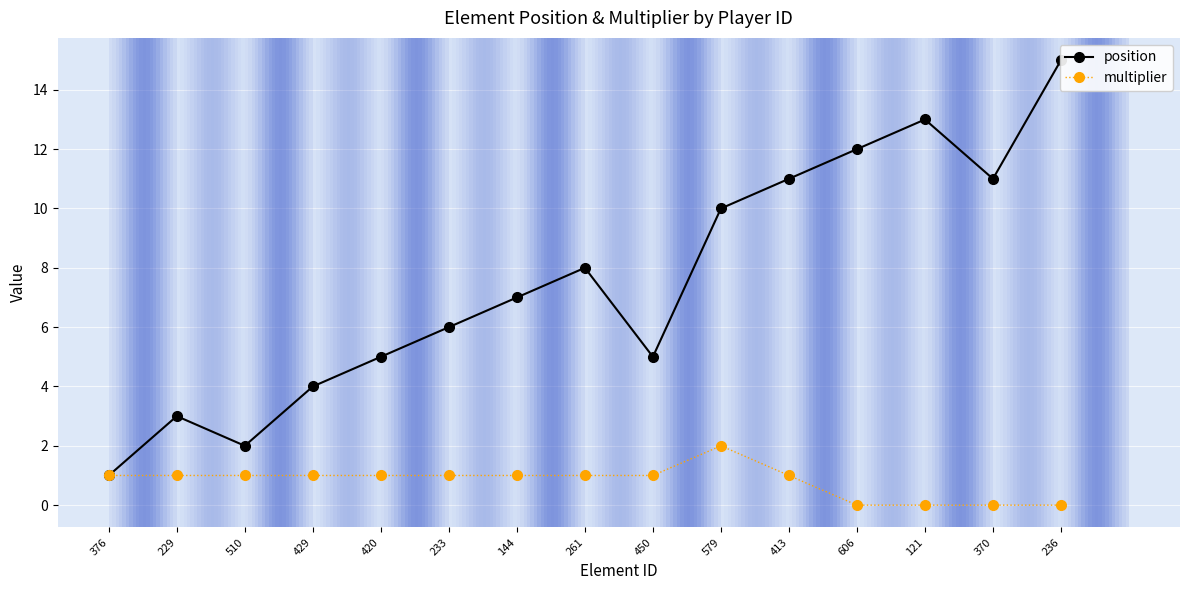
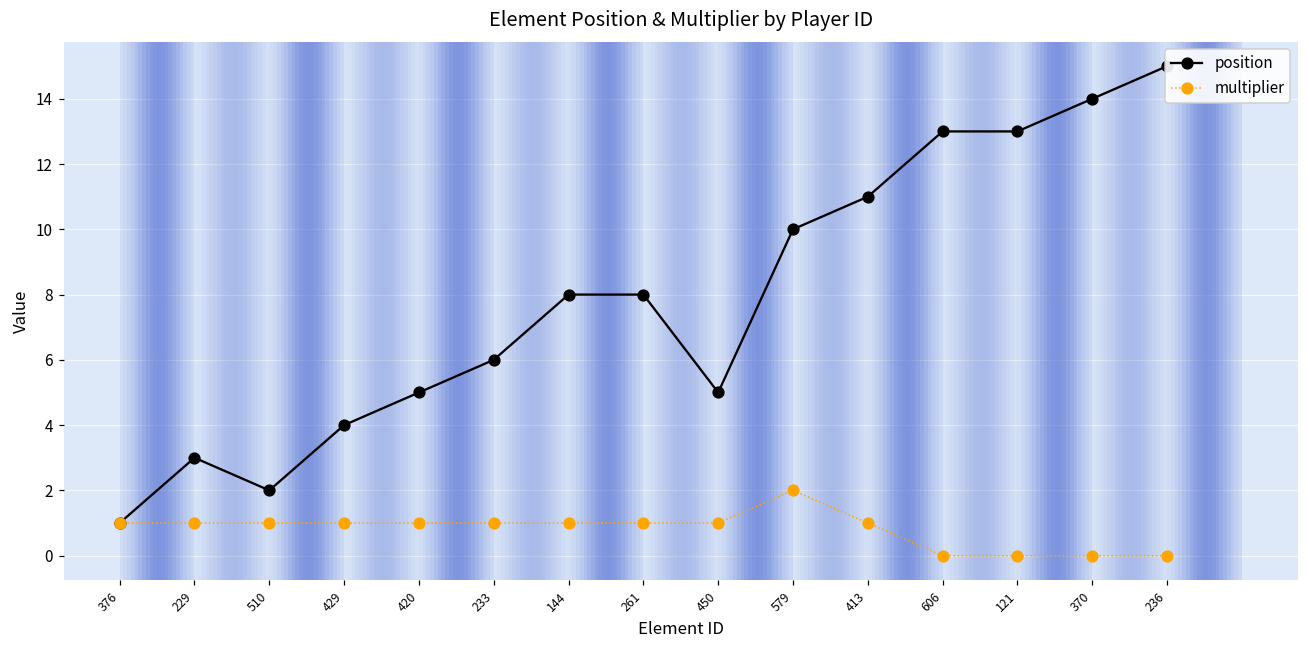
position, 144: 7 -> 8
position, 606: 12 -> 13
position, 370: 11 -> 14
